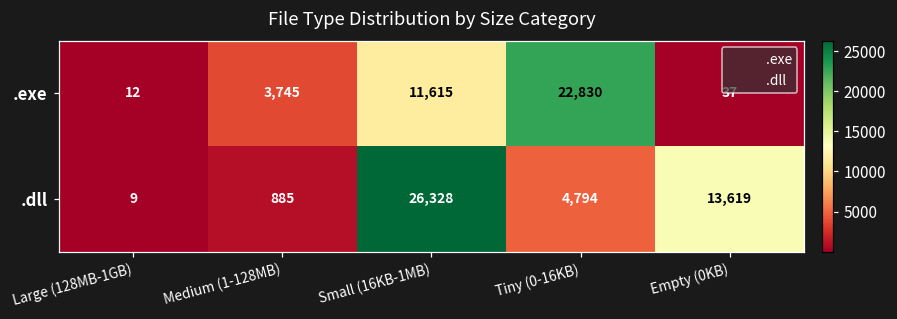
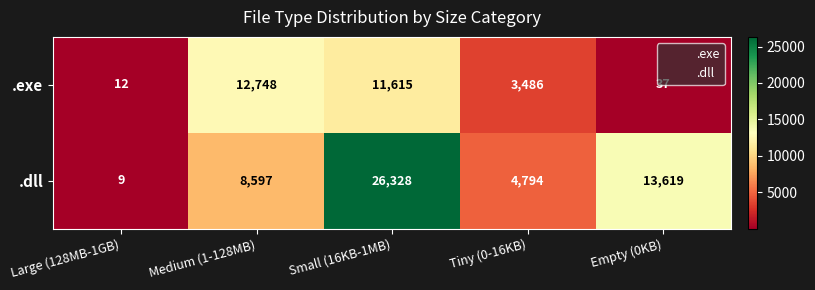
.exe, Medium (1-128MB): 3,745 -> 12,748
.exe, Tiny (0-16KB): 22,830 -> 3,486
.dll, Medium (1-128MB): 885 -> 8,597
